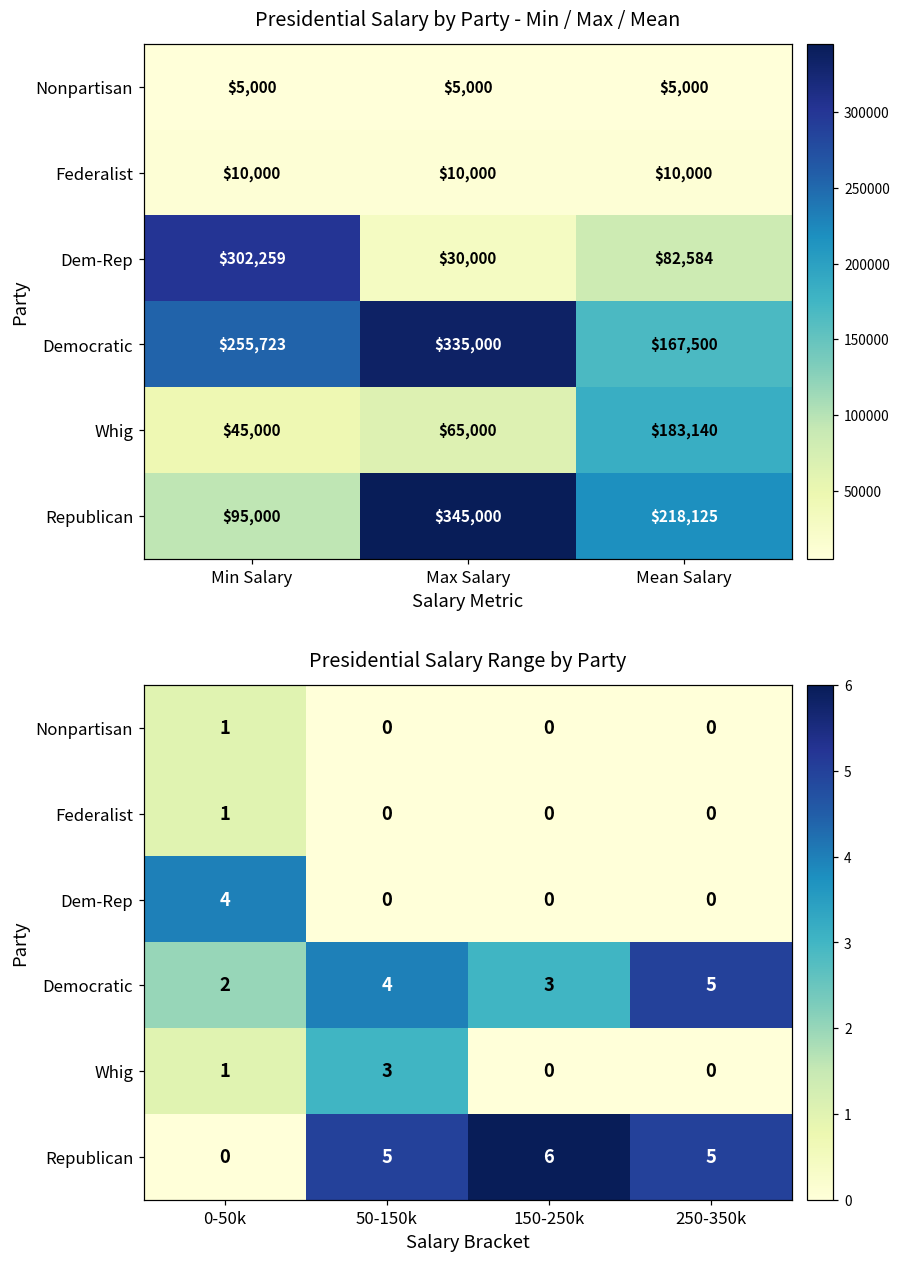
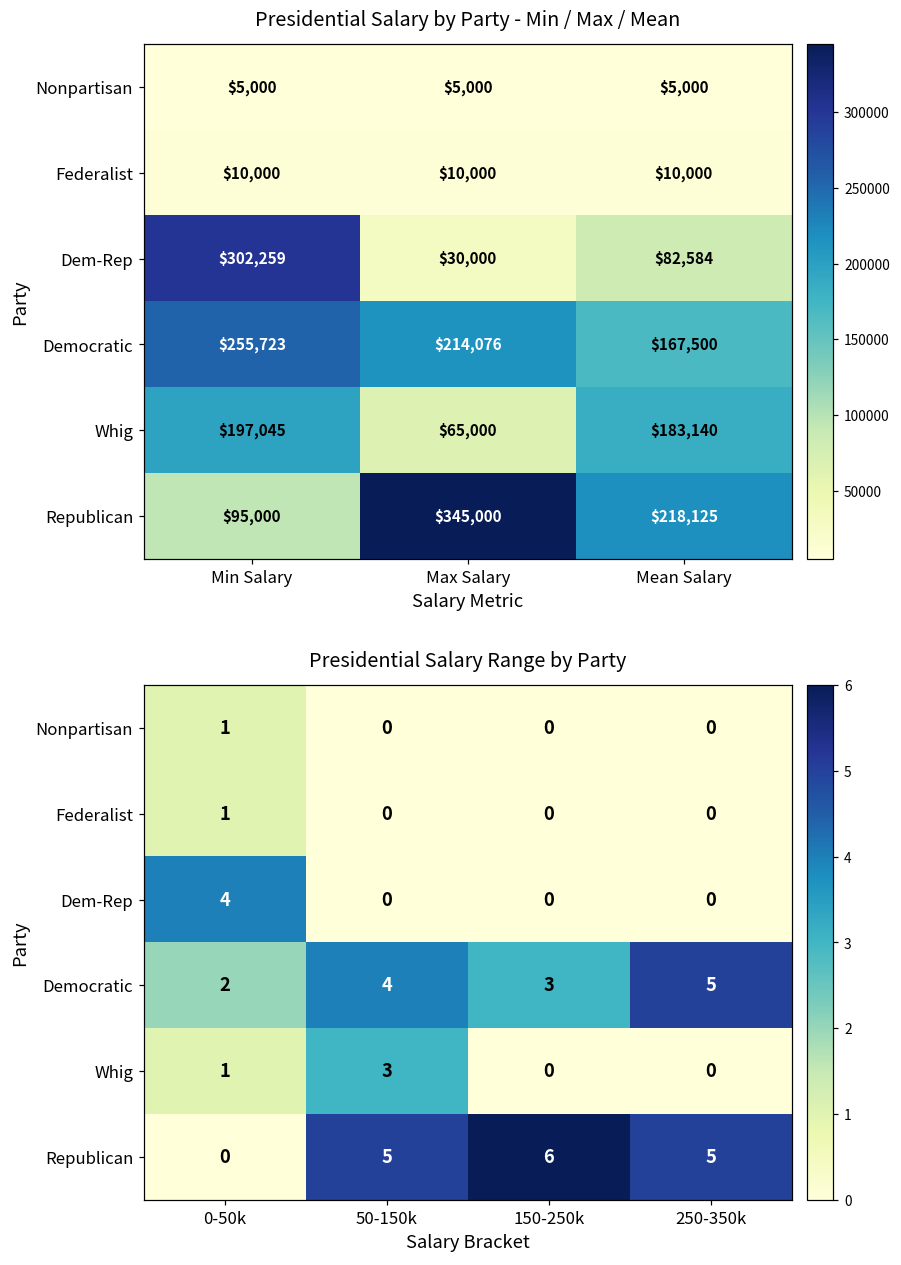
Presidential Salary by Party - Min / Max / Mean, Democratic, Max Salary: $335,000 -> $214,076
Presidential Salary by Party - Min / Max / Mean, Whig, Min Salary: $45,000 -> $197,045
